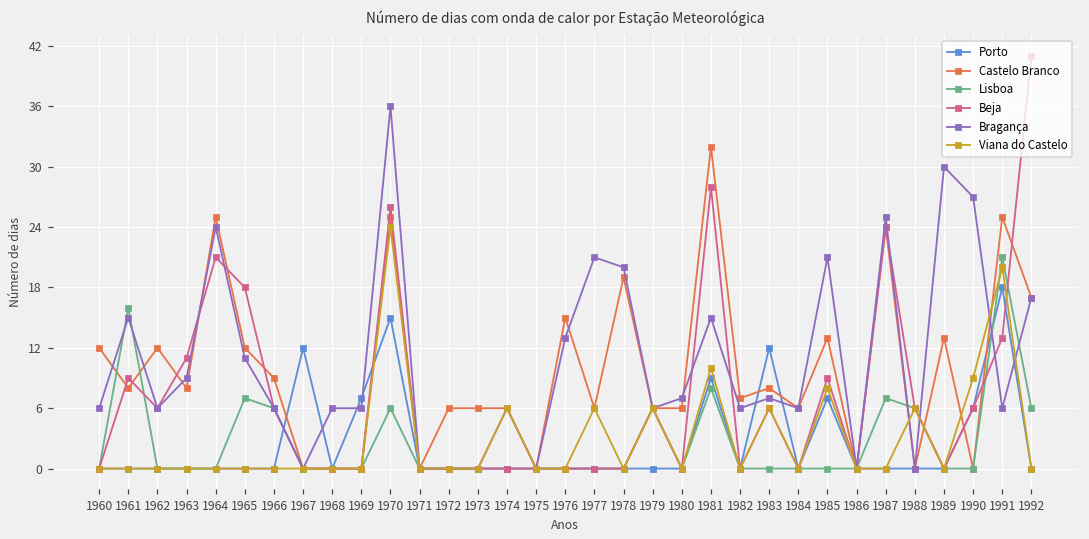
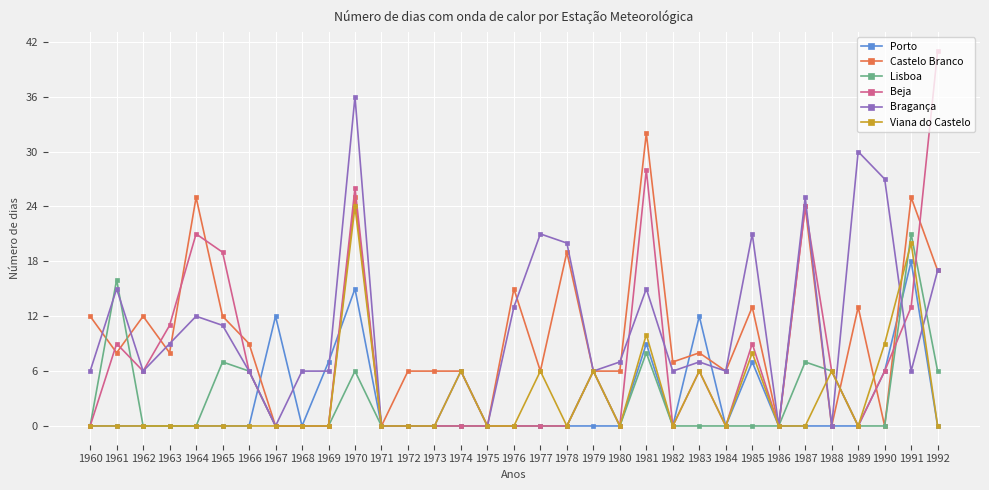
Bragança, 1964: 24 -> 12
Beja, 1965: 18 -> 19
